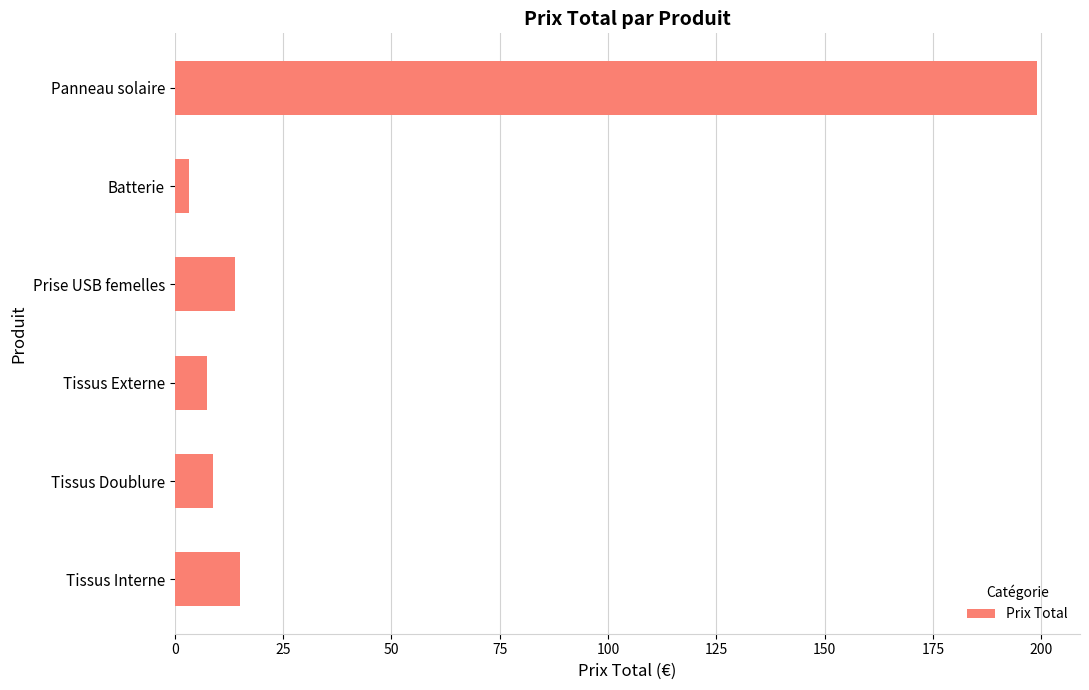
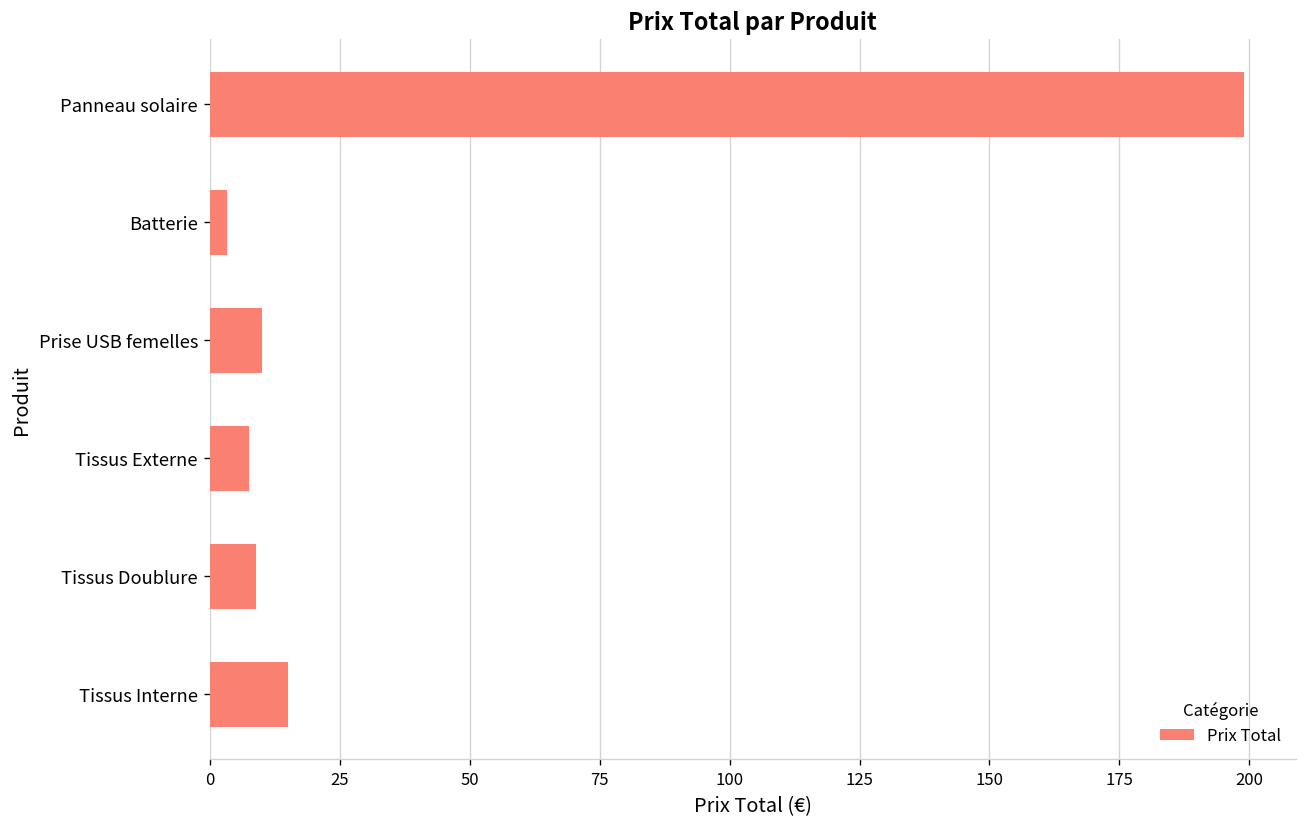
Prise USB femelles: 14 -> 10
